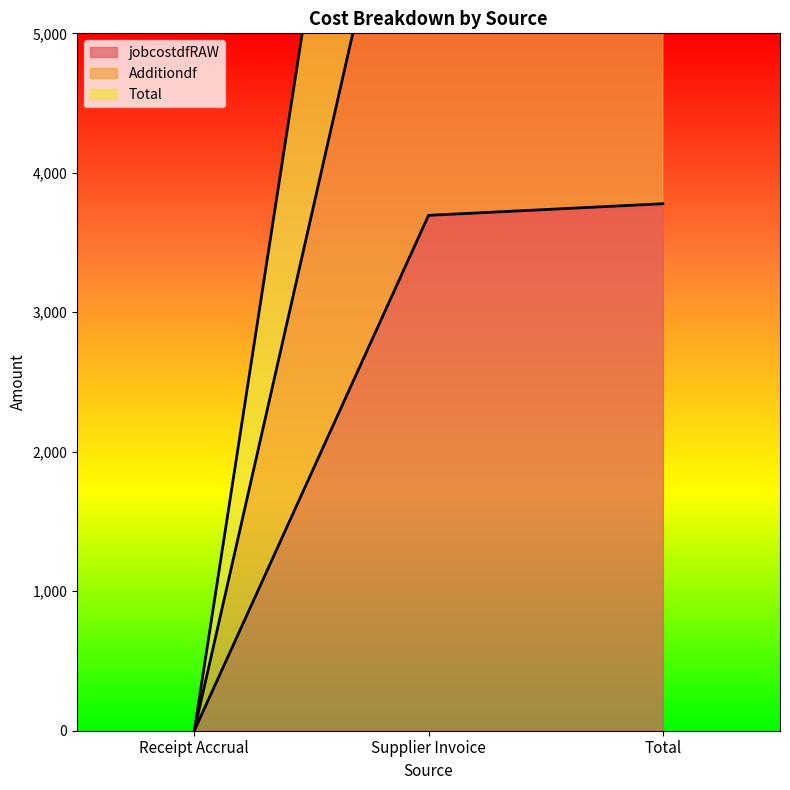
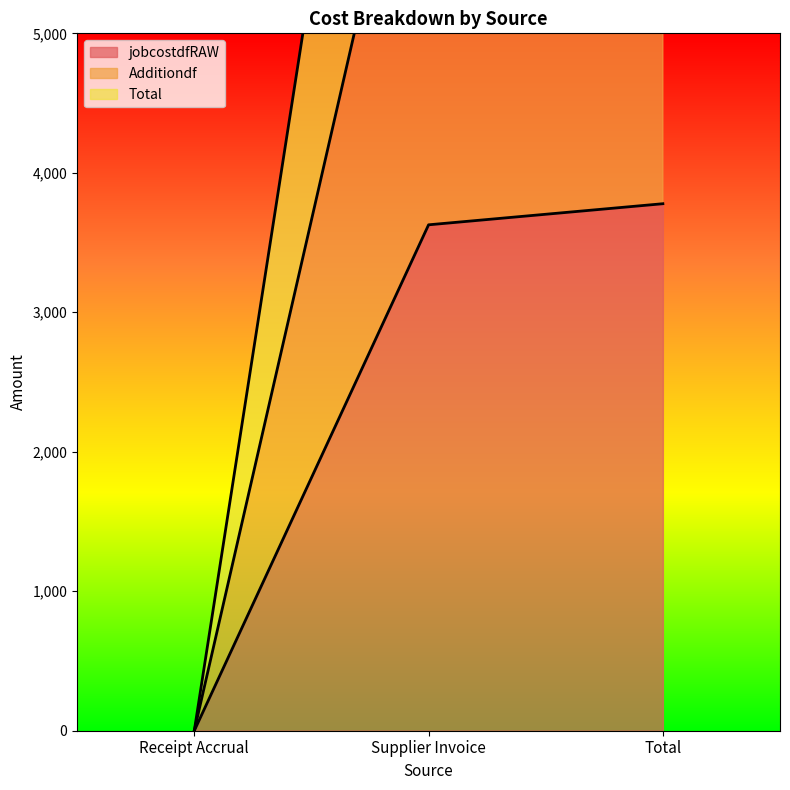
jobcostdfRAW, Supplier Invoice: 3,700 -> 3,630
